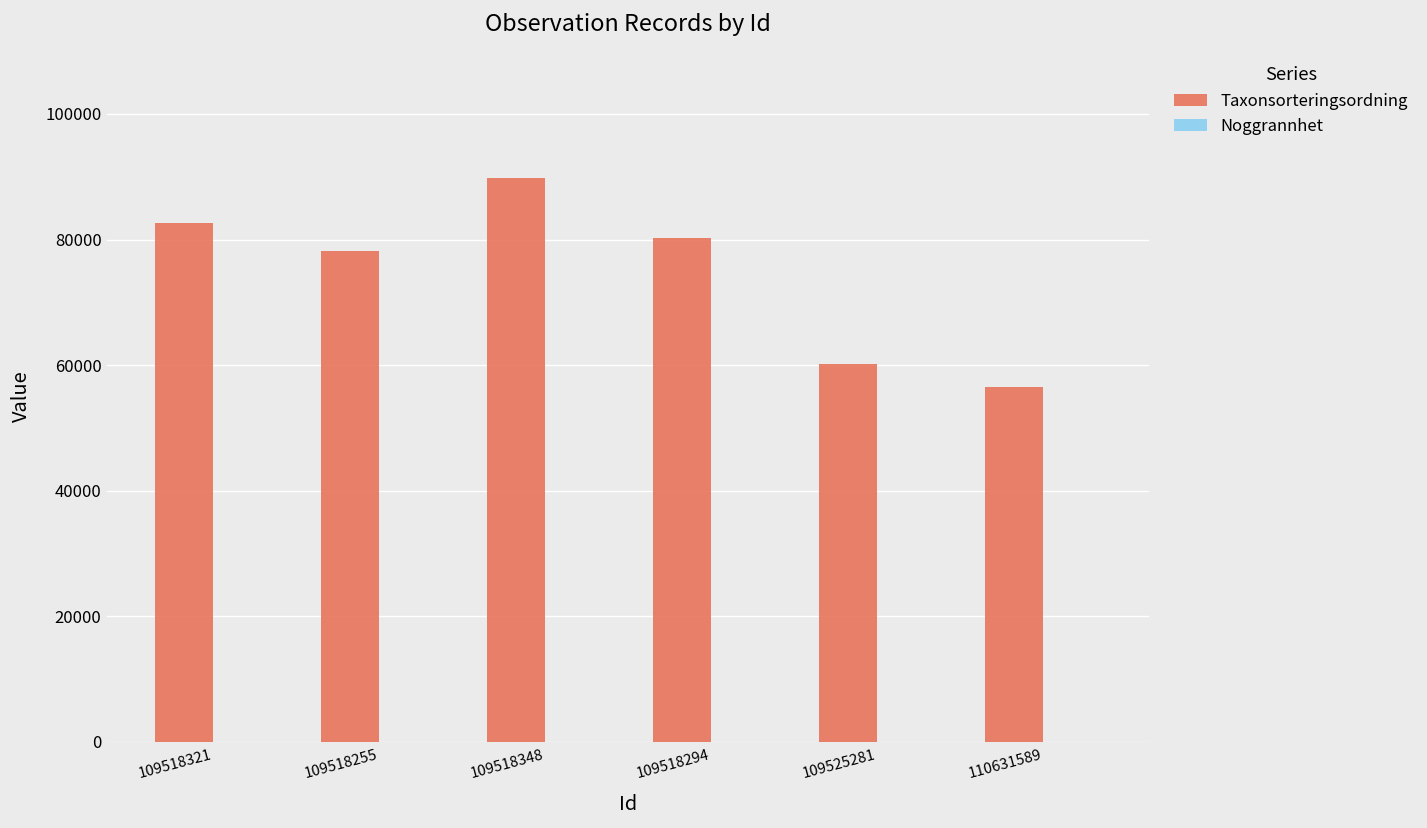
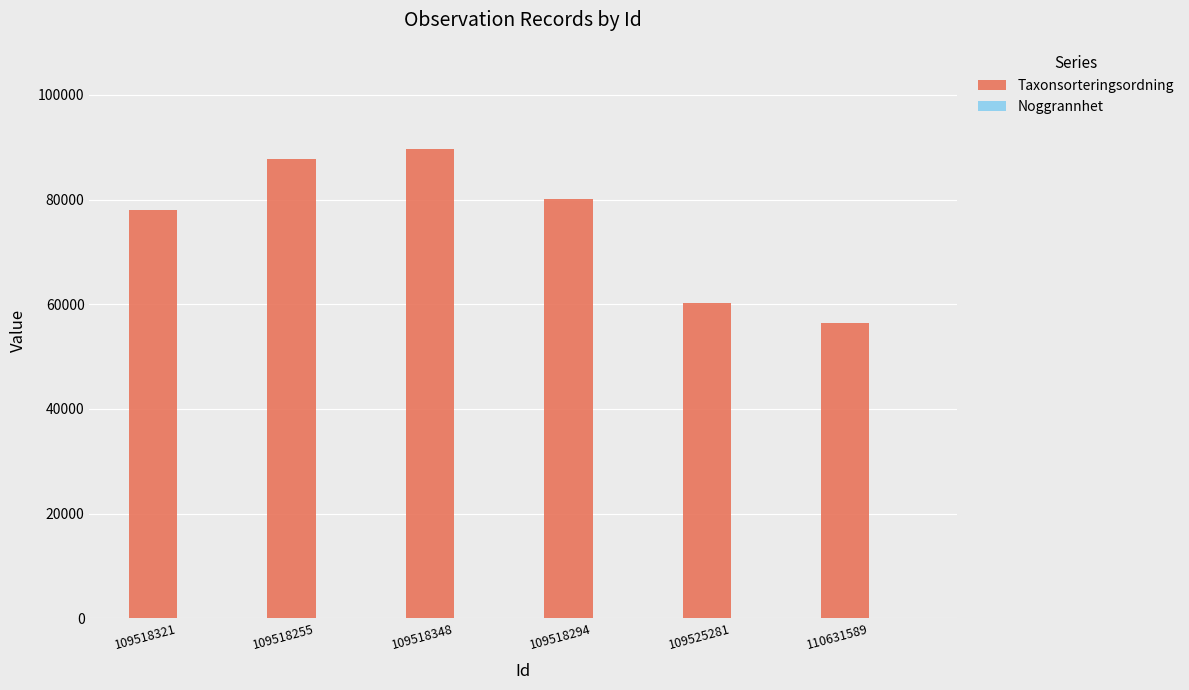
Taxonsorteringsordning, 109518321: 83000 -> 78000
Taxonsorteringsordning, 109518255: 78000 -> 88000
